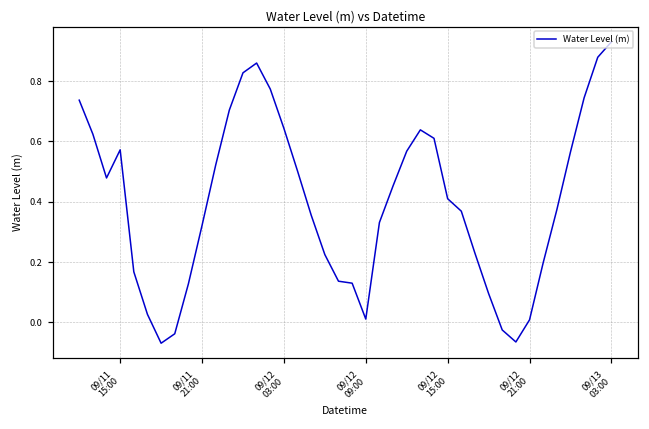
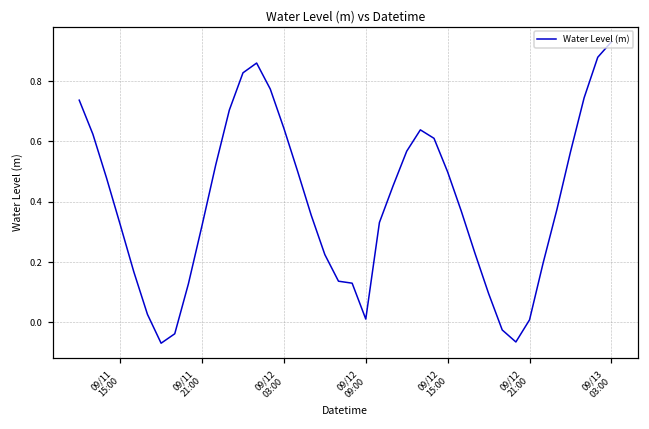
09/11 15:00: 0.57 -> 0.32
09/12 15:00: 0.41 -> 0.50
